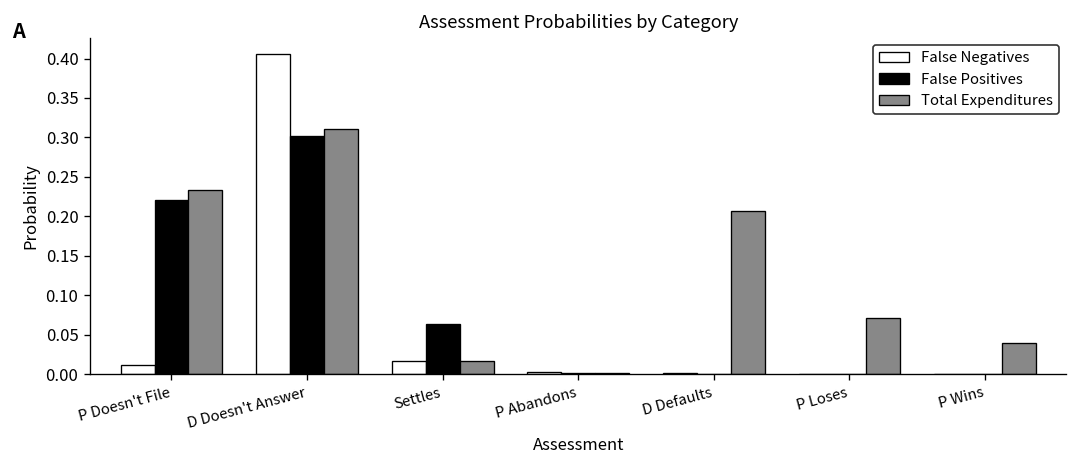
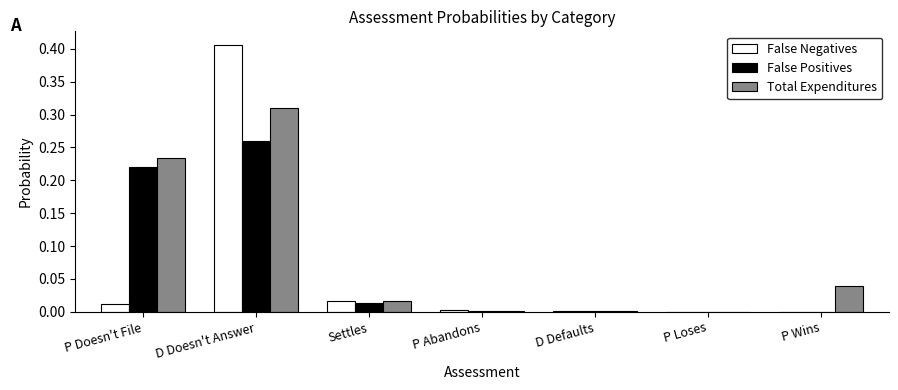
False Positives, D Doesn't Answer: 0.30 -> 0.26
False Positives, Settles: 0.06 -> 0.01
Total Expenditures, D Defaults: 0.21 -> 0.00
Total Expenditures, P Loses: 0.07 -> 0.00
